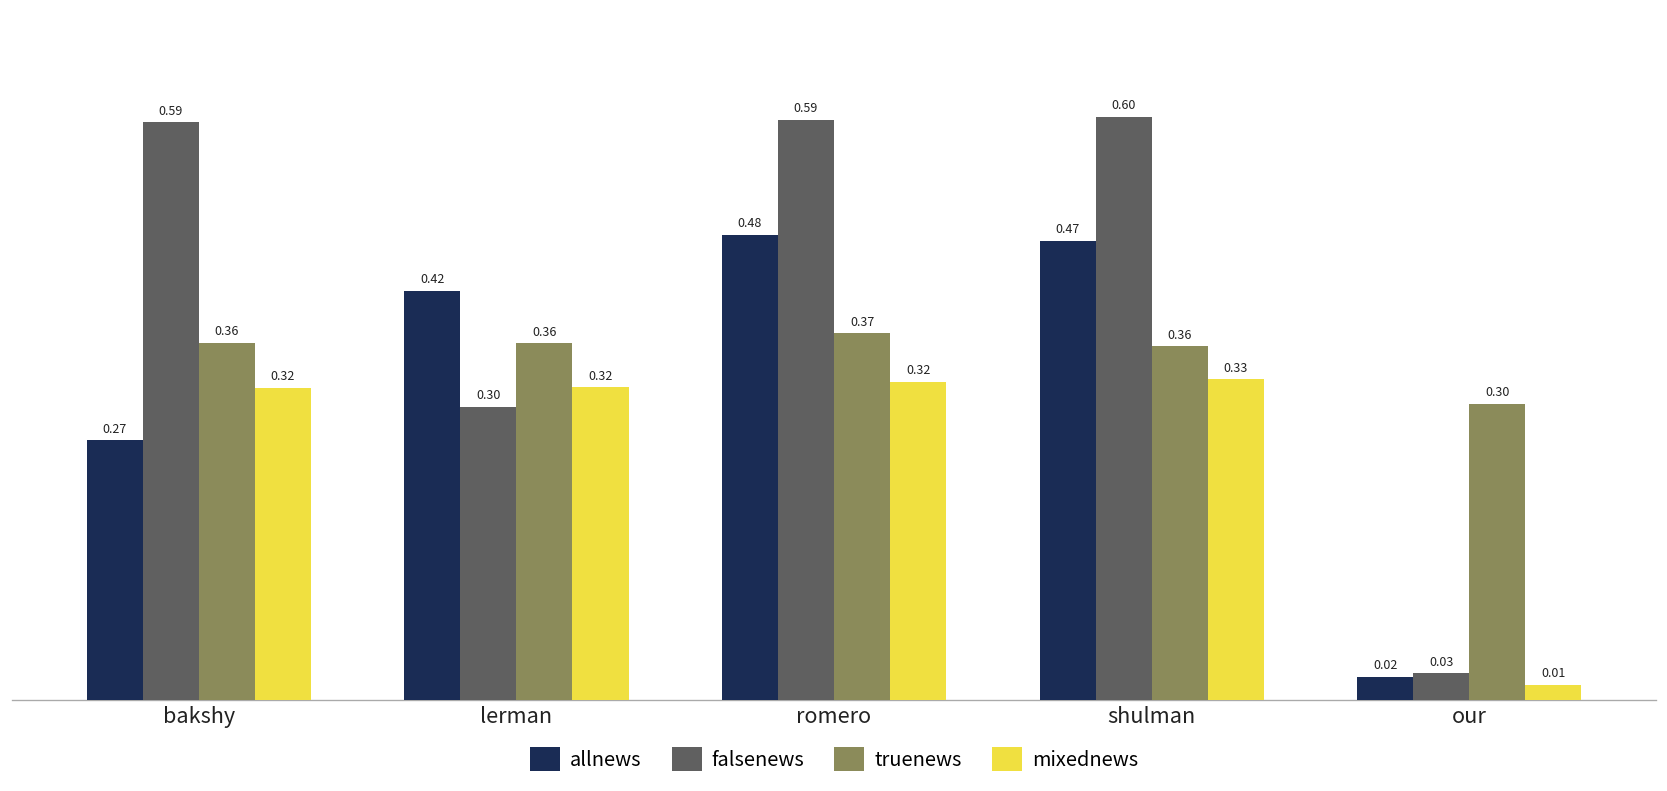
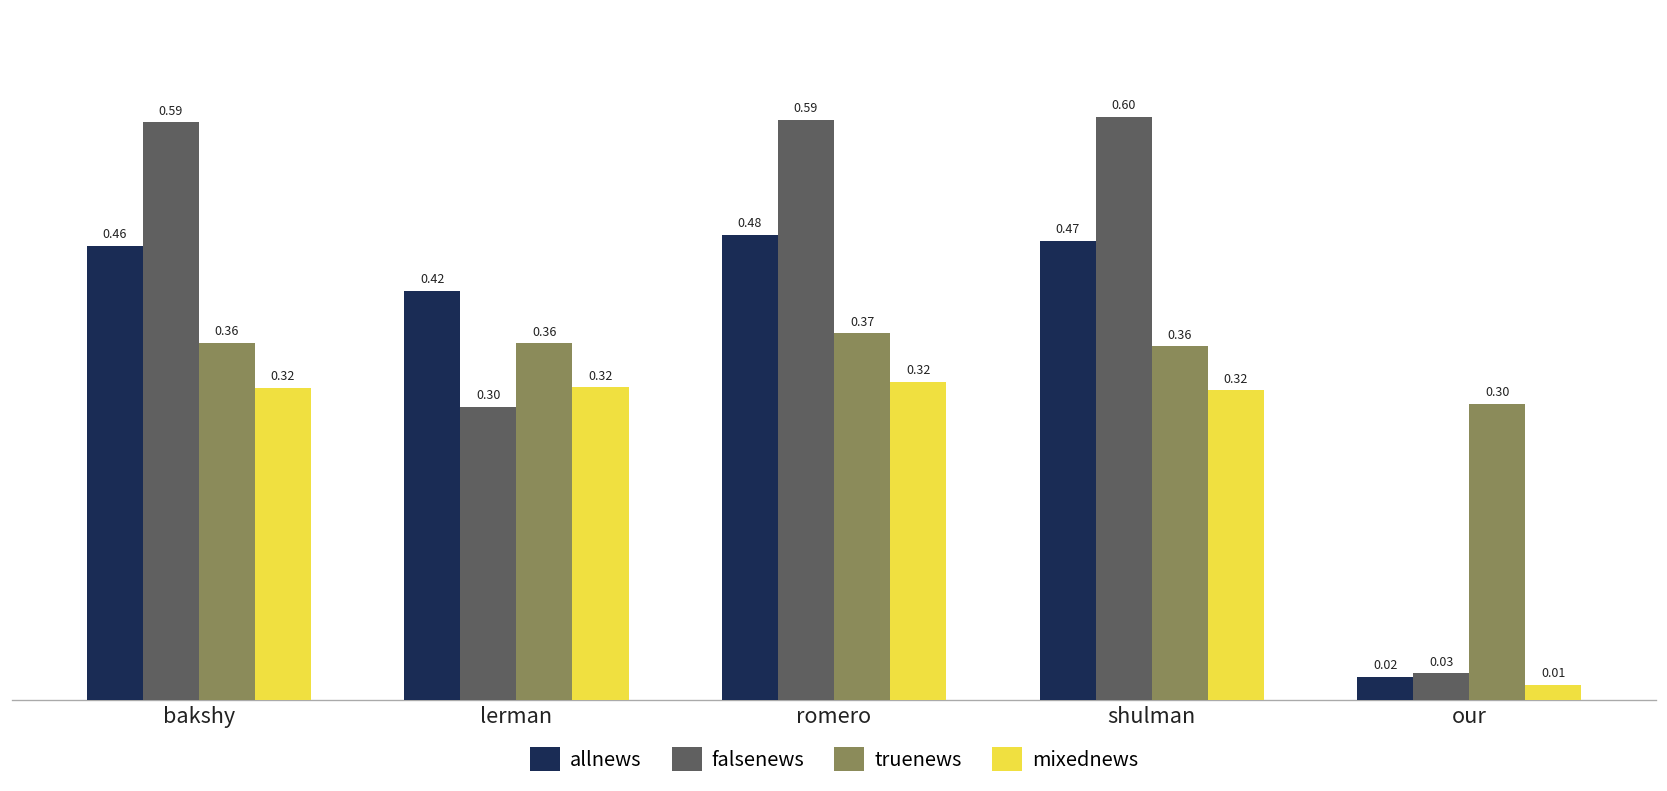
allnews, bakshy: 0.27 -> 0.46
mixednews, shulman: 0.33 -> 0.32
